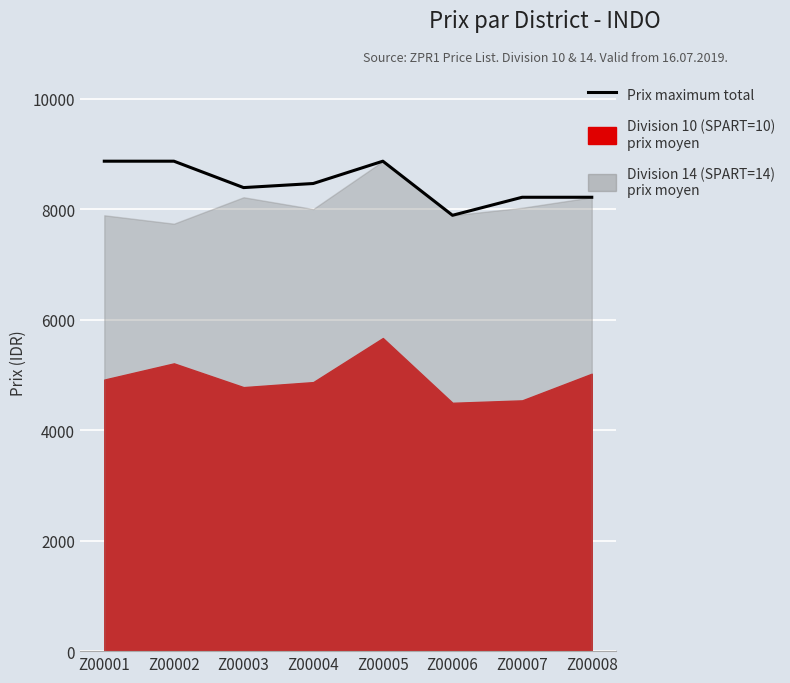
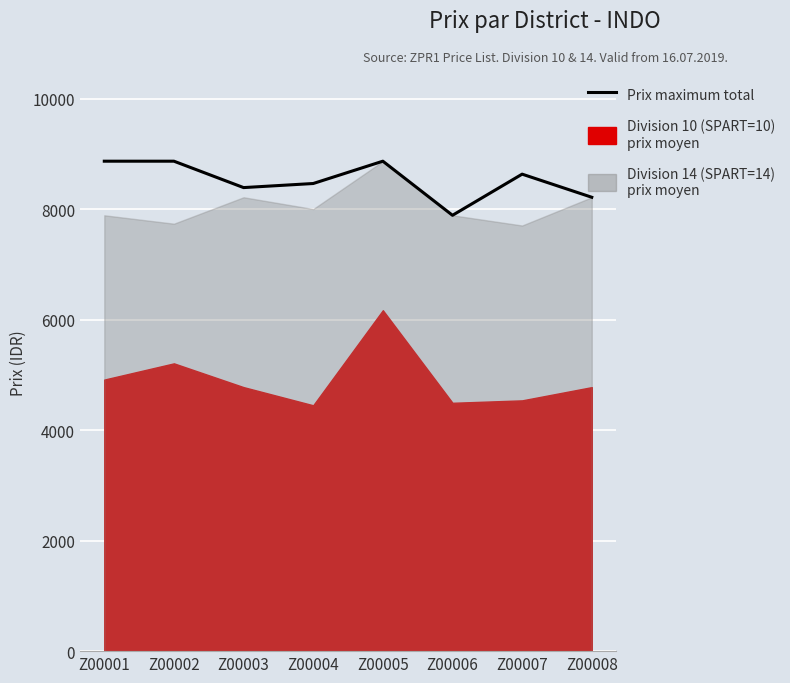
Division 10 (SPART=10) prix moyen, Z00004: 4900 -> 4400
Division 10 (SPART=10) prix moyen, Z00005: 5700 -> 6200
Prix maximum total, Z00007: 8200 -> 8600
Division 14 (SPART=14) prix moyen, Z00007: 8000 -> 7700
Division 10 (SPART=10) prix moyen, Z00008: 5000 -> 4800
